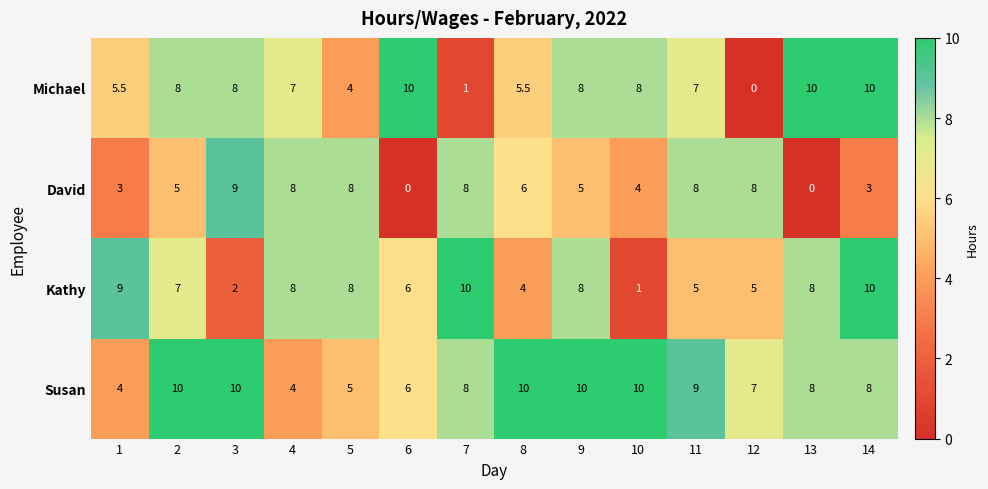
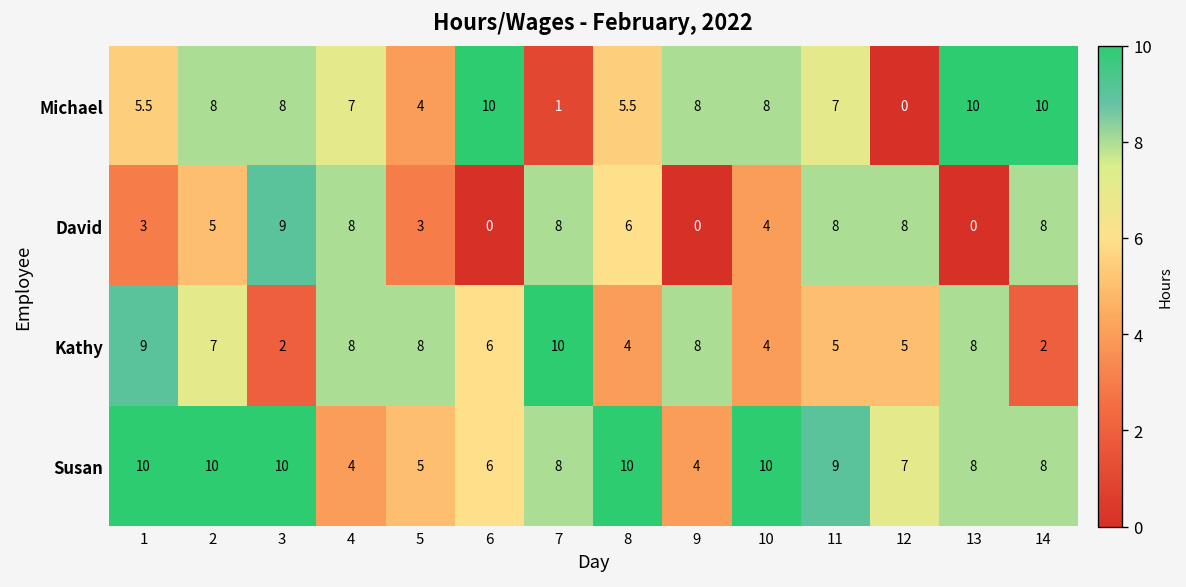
David, 5: 8 -> 3
David, 9: 5 -> 0
David, 14: 3 -> 8
Kathy, 10: 1 -> 4
Kathy, 14: 10 -> 2
Susan, 1: 4 -> 10
Susan, 9: 10 -> 4
